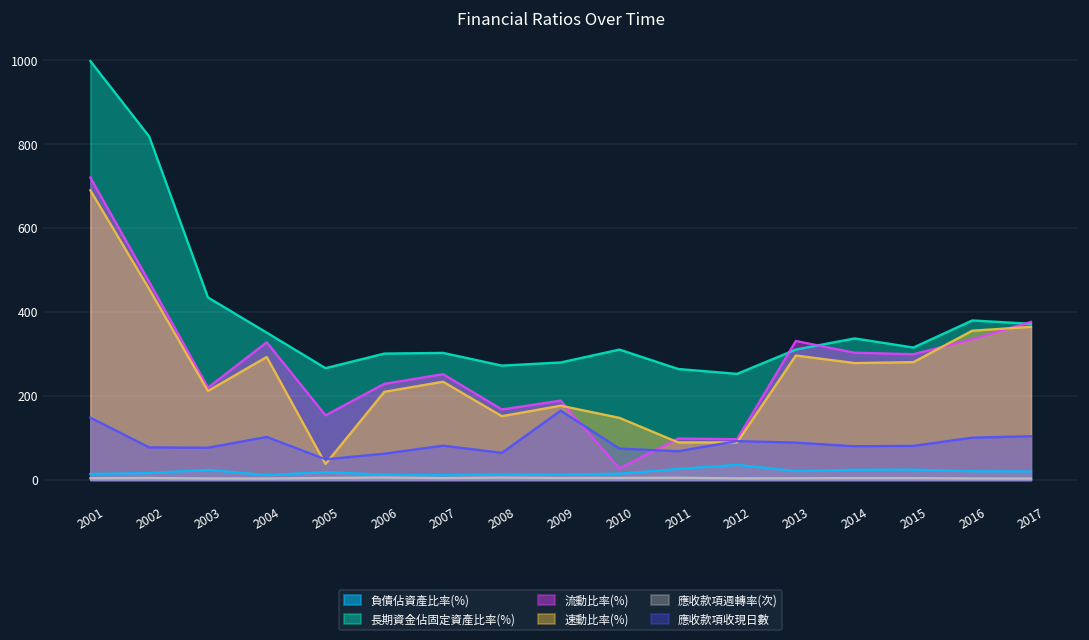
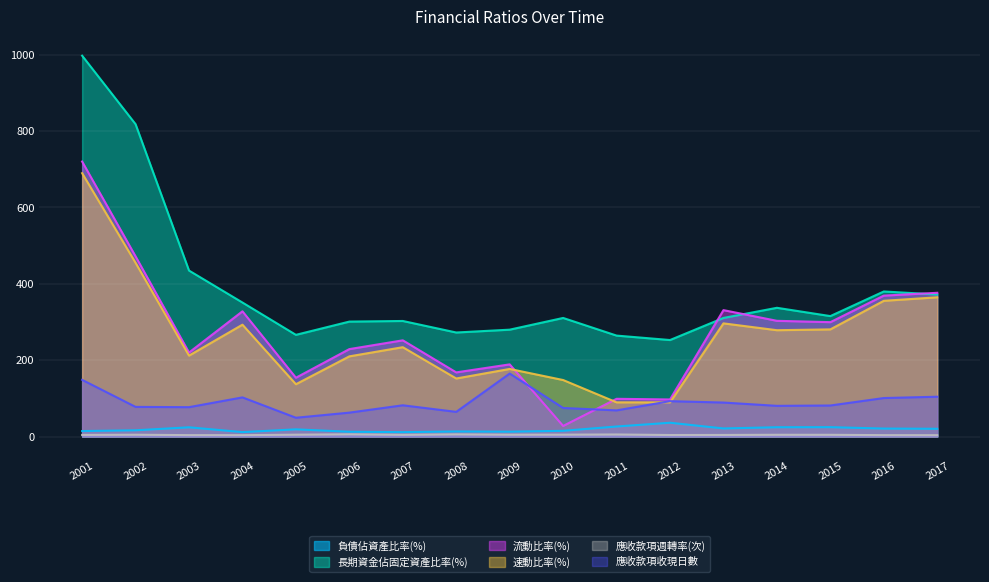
速動比率(%), 2005: 40 -> 140
流動比率(%), 2016: 330 -> 370
